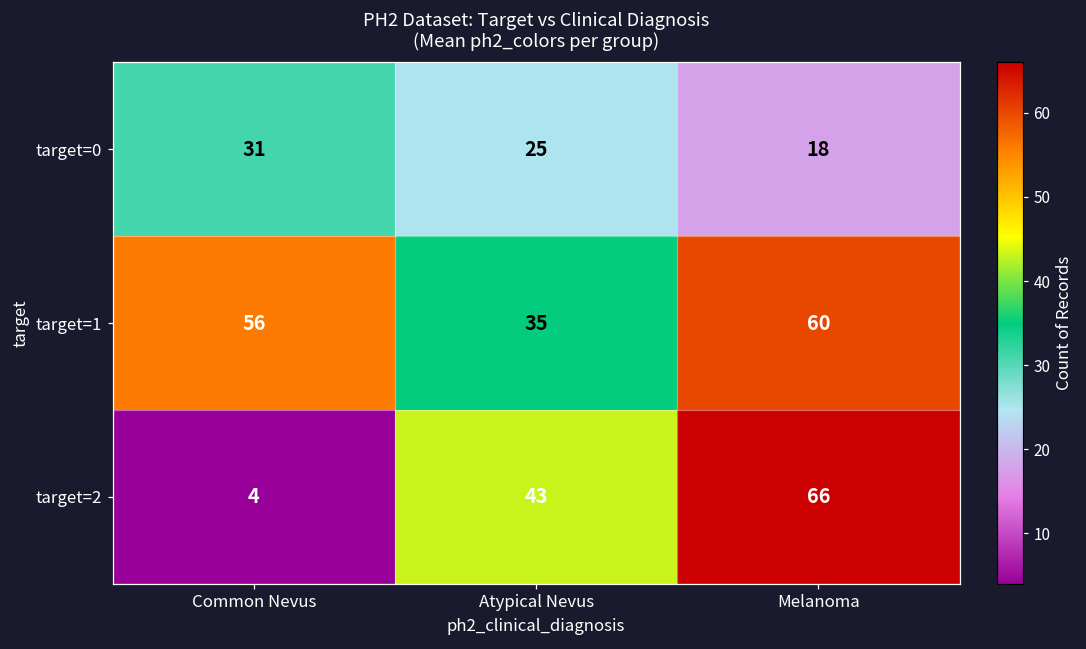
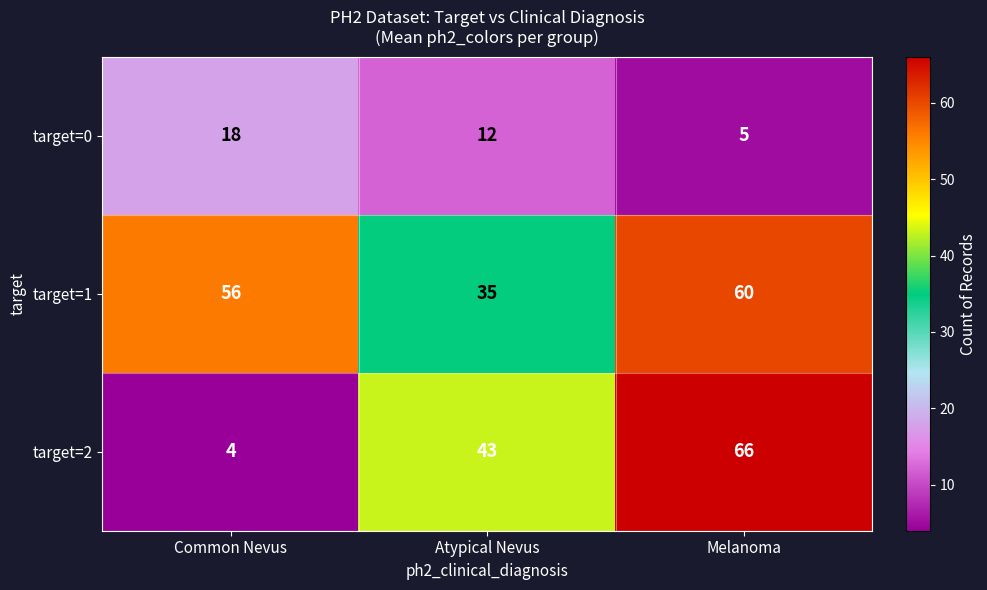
target=0, Common Nevus: 31 -> 18
target=0, Atypical Nevus: 25 -> 12
target=0, Melanoma: 18 -> 5
